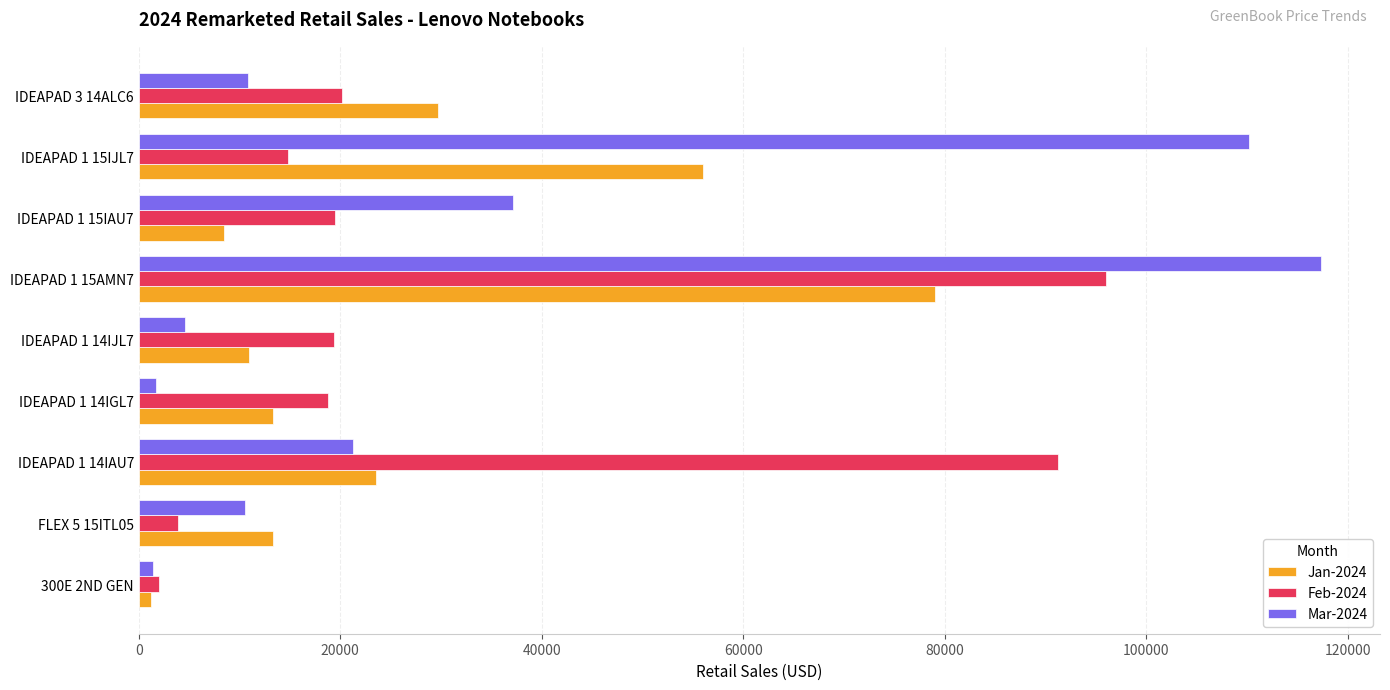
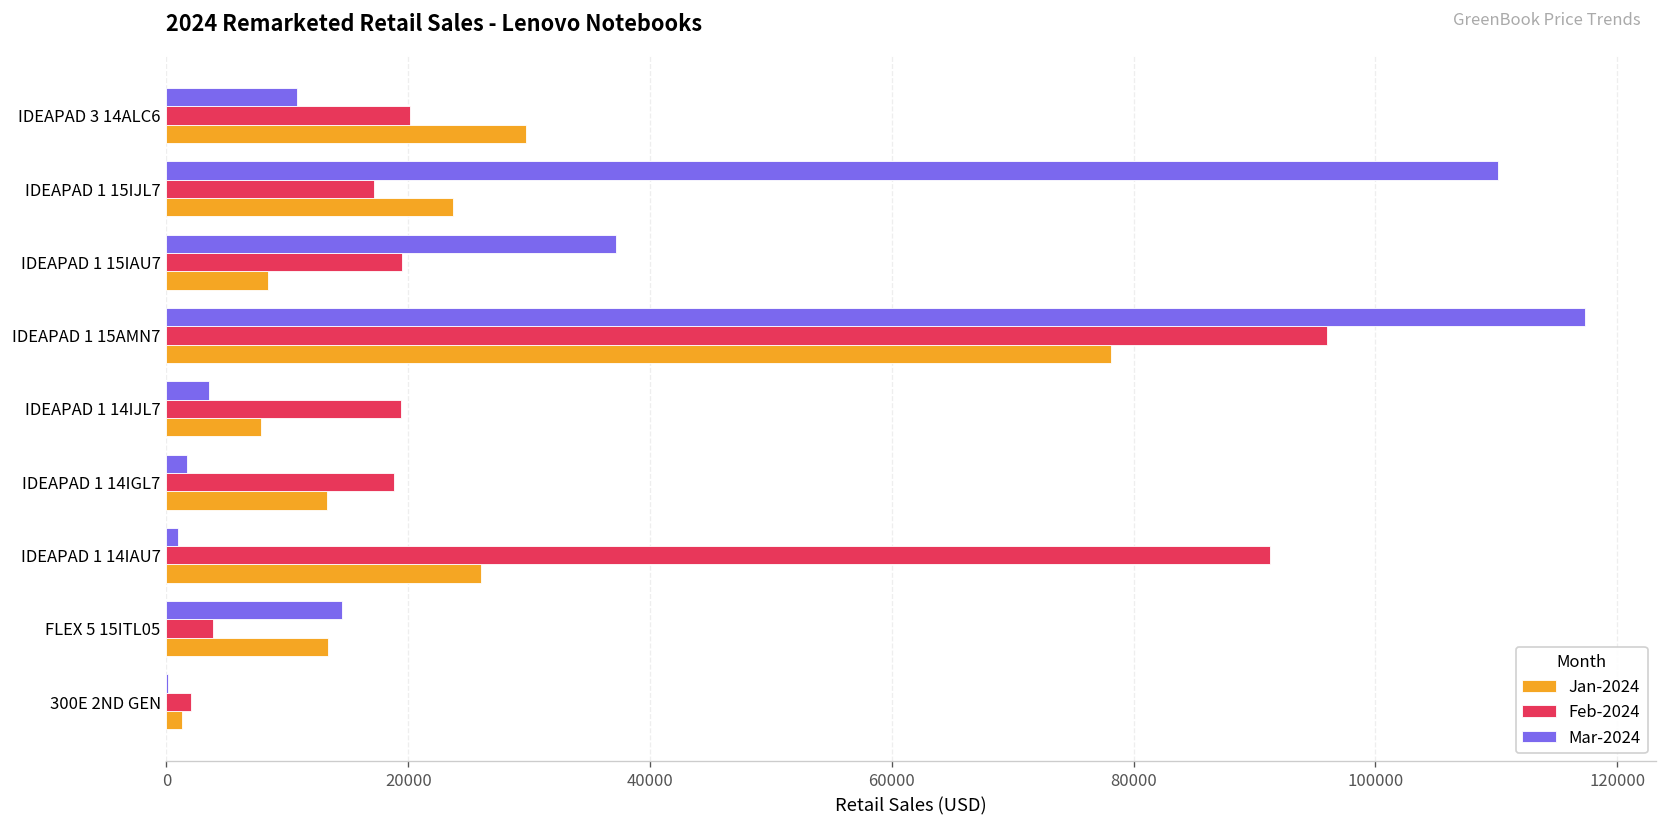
Feb-2024, IDEAPAD 1 15IJL7: 14800 -> 17100
Jan-2024, IDEAPAD 1 15IJL7: 56000 -> 23700
Jan-2024, IDEAPAD 1 15AMN7: 79000 -> 78100
Mar-2024, IDEAPAD 1 14IJL7: 4600 -> 3500
Jan-2024, IDEAPAD 1 14IJL7: 10900 -> 7800
Mar-2024, IDEAPAD 1 14IAU7: 21300 -> 900
Jan-2024, IDEAPAD 1 14IAU7: 23600 -> 26000
Mar-2024, FLEX 5 15ITL05: 10600 -> 14500
Mar-2024, 300E 2ND GEN: 1400 -> 100
